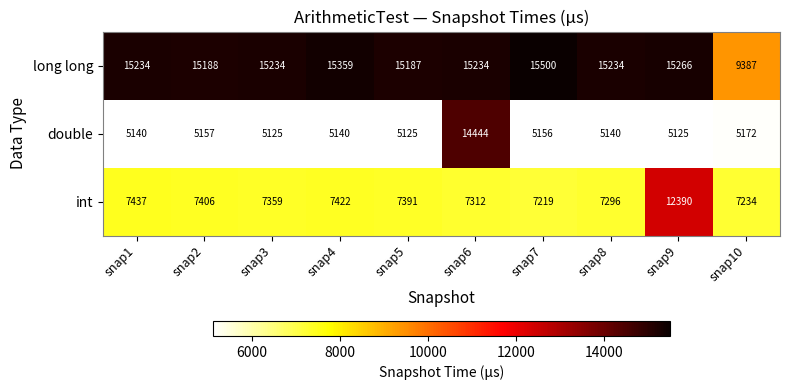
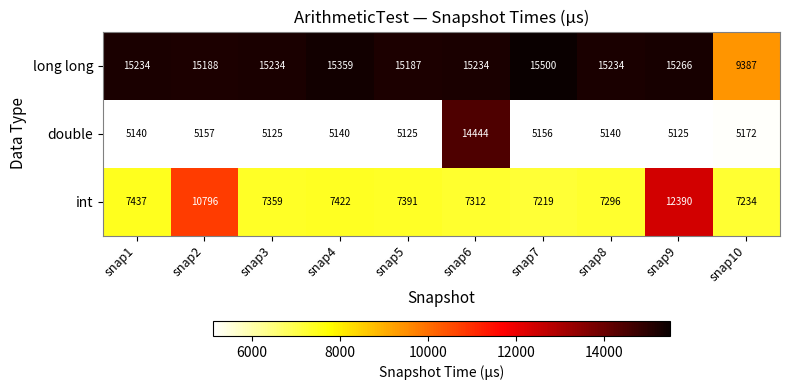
int, snap2: 7406 -> 10796
